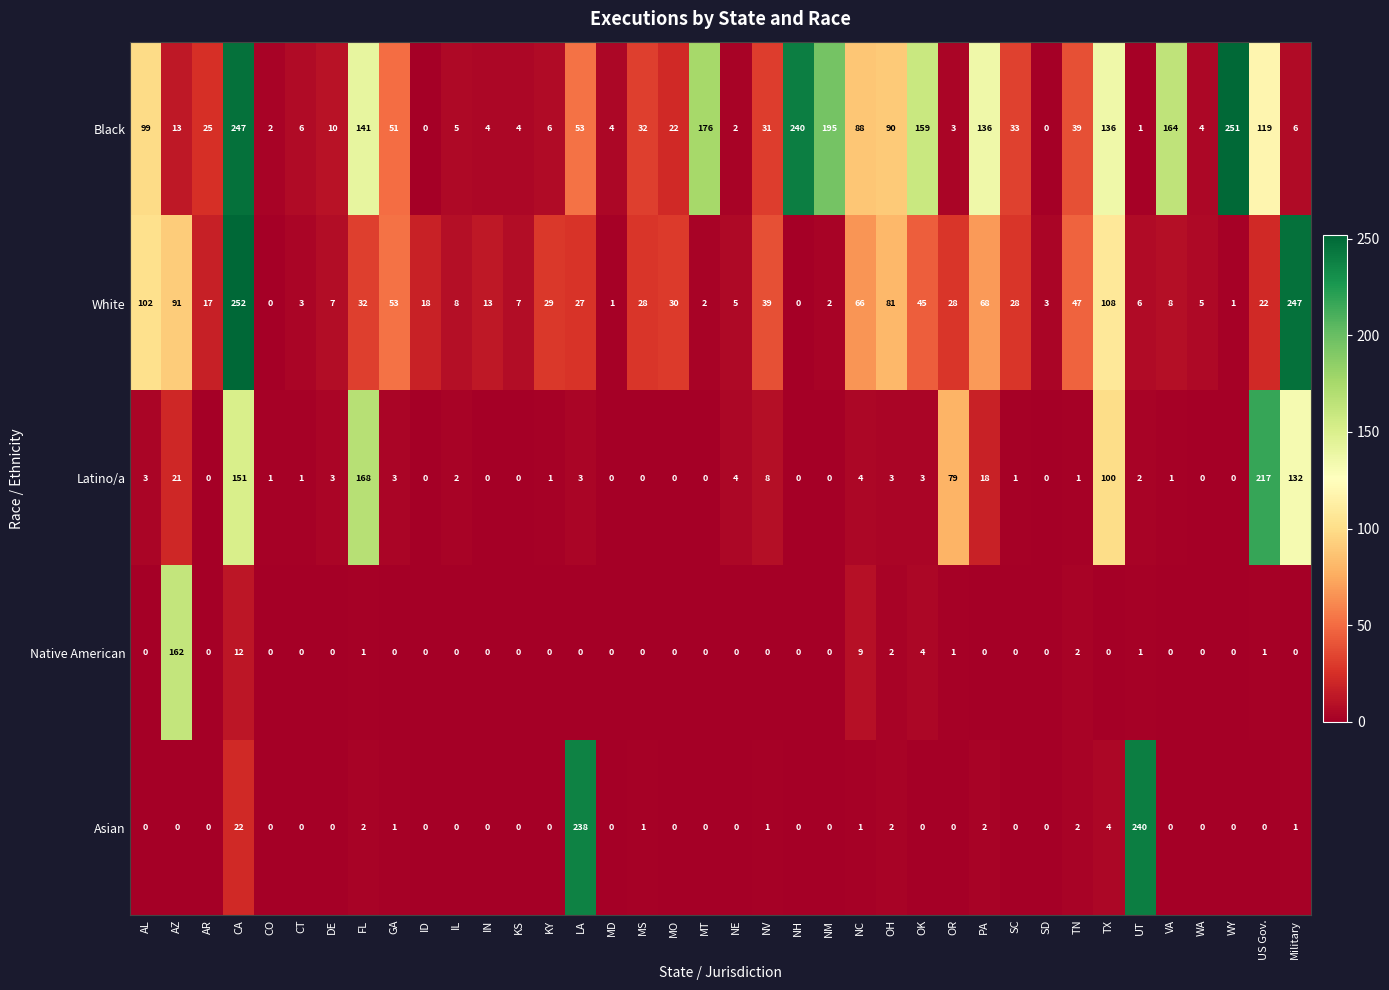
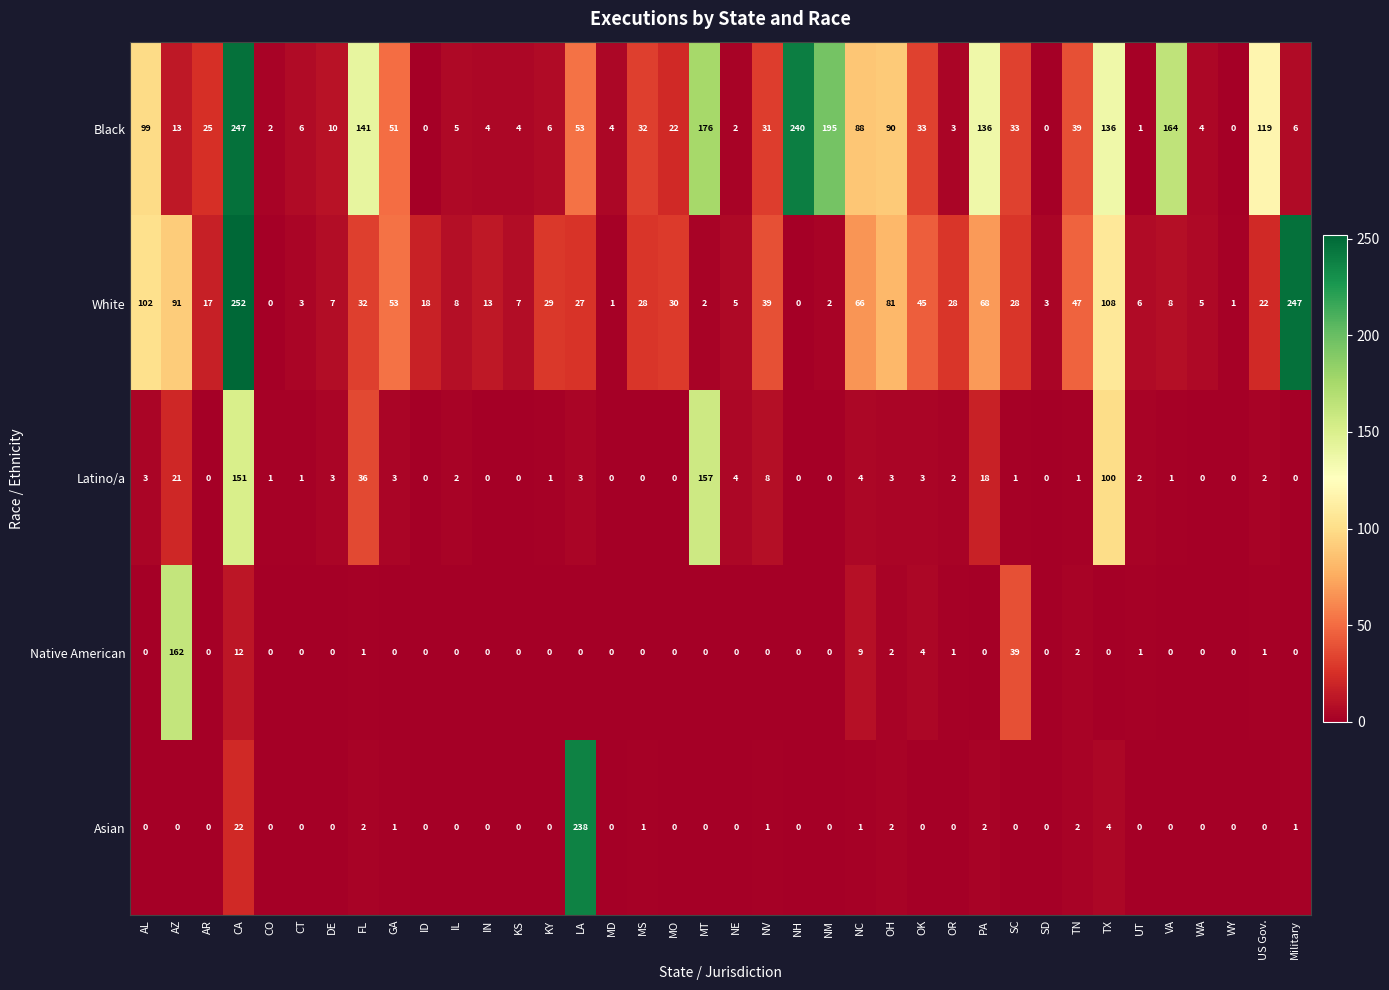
Black, OK: 159 -> 33
Black, WY: 251 -> 0
Latino/a, FL: 168 -> 36
Latino/a, MT: 0 -> 157
Latino/a, OR: 79 -> 2
Latino/a, US Gov.: 217 -> 2
Latino/a, Military: 132 -> 0
Native American, SC: 0 -> 39
Asian, UT: 240 -> 0
